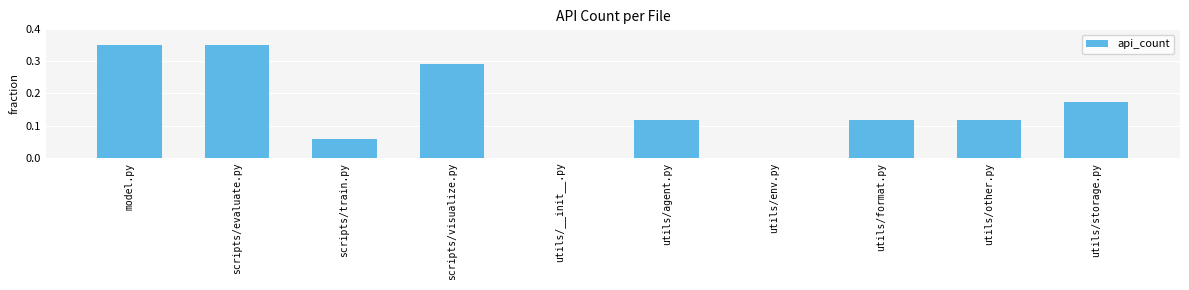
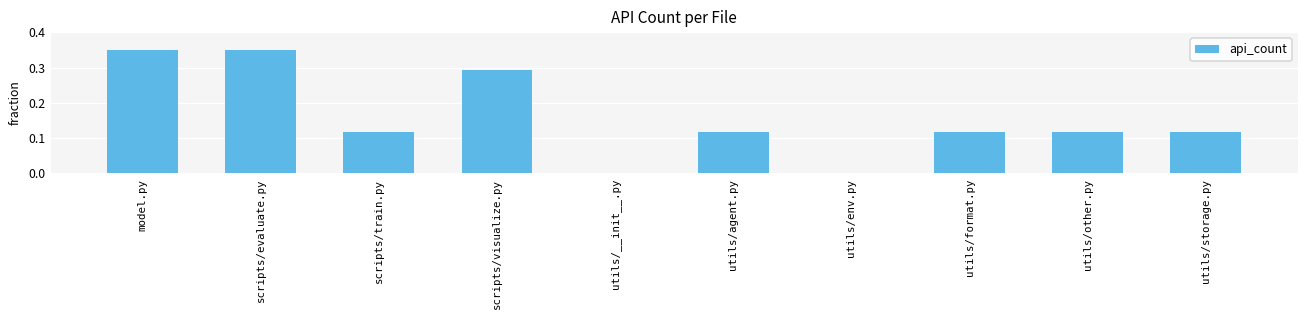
scripts/train.py: 0.06 -> 0.12
utils/storage.py: 0.18 -> 0.12
